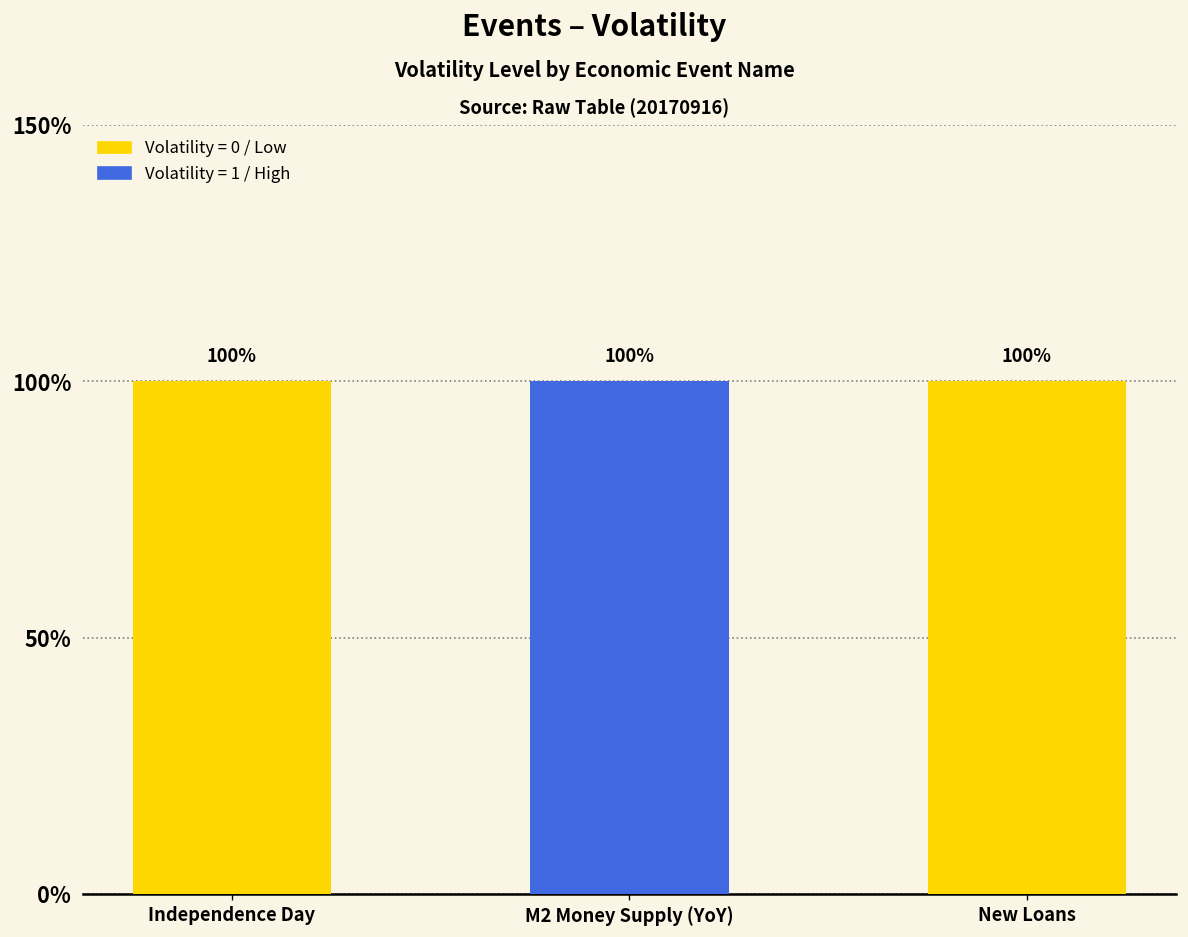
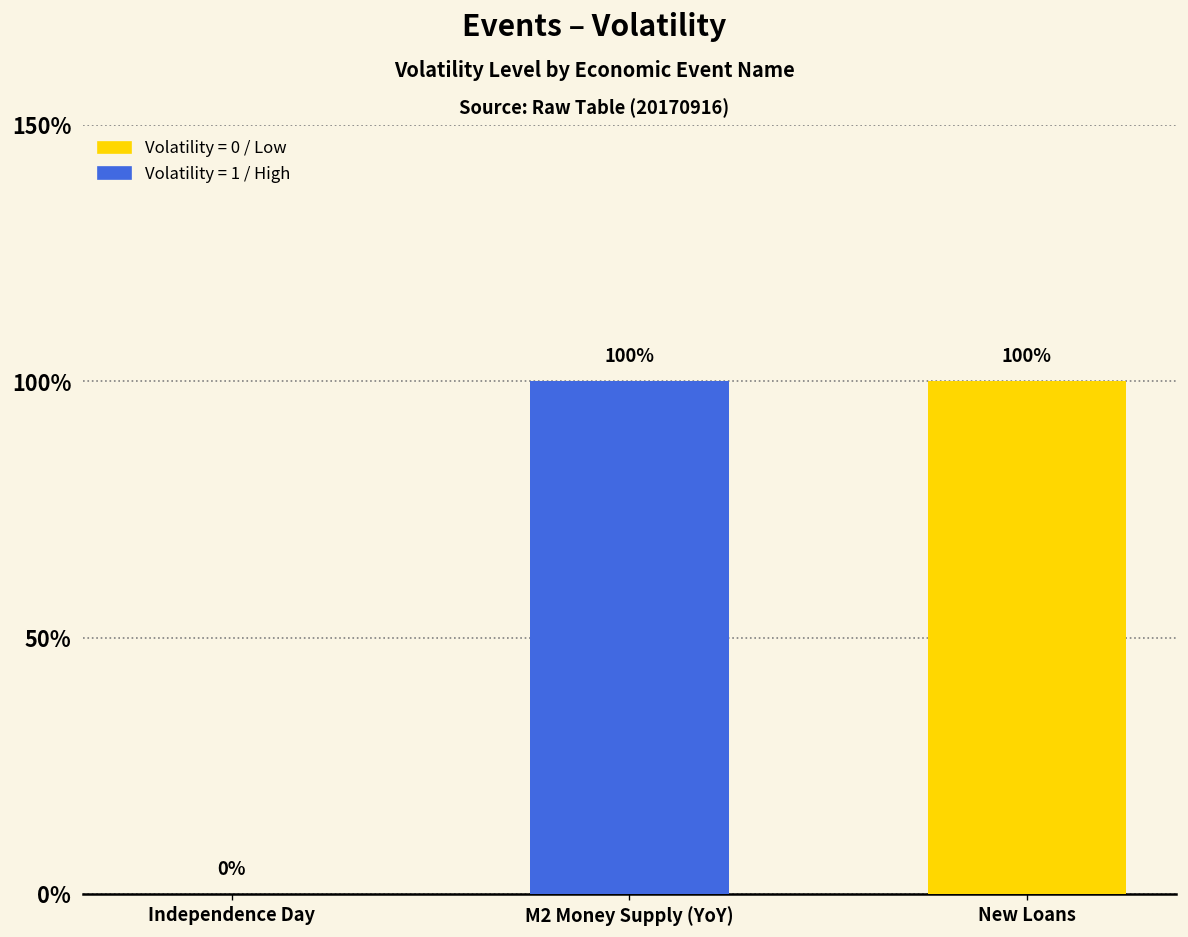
Independence Day: 100% -> 0%
